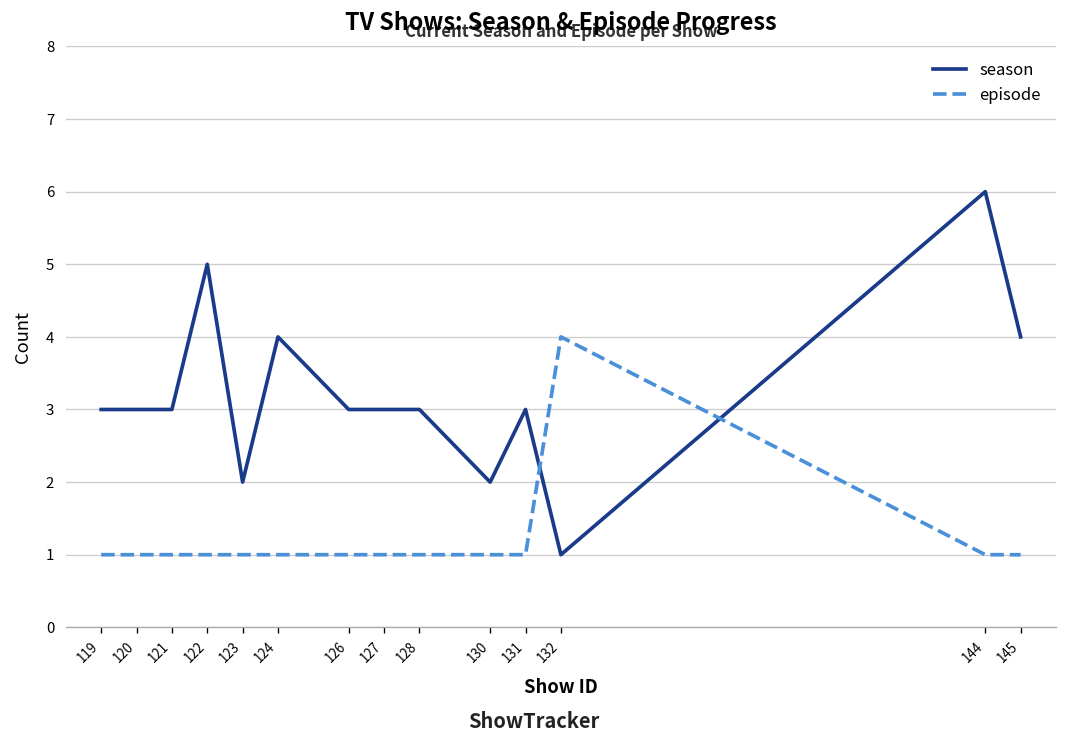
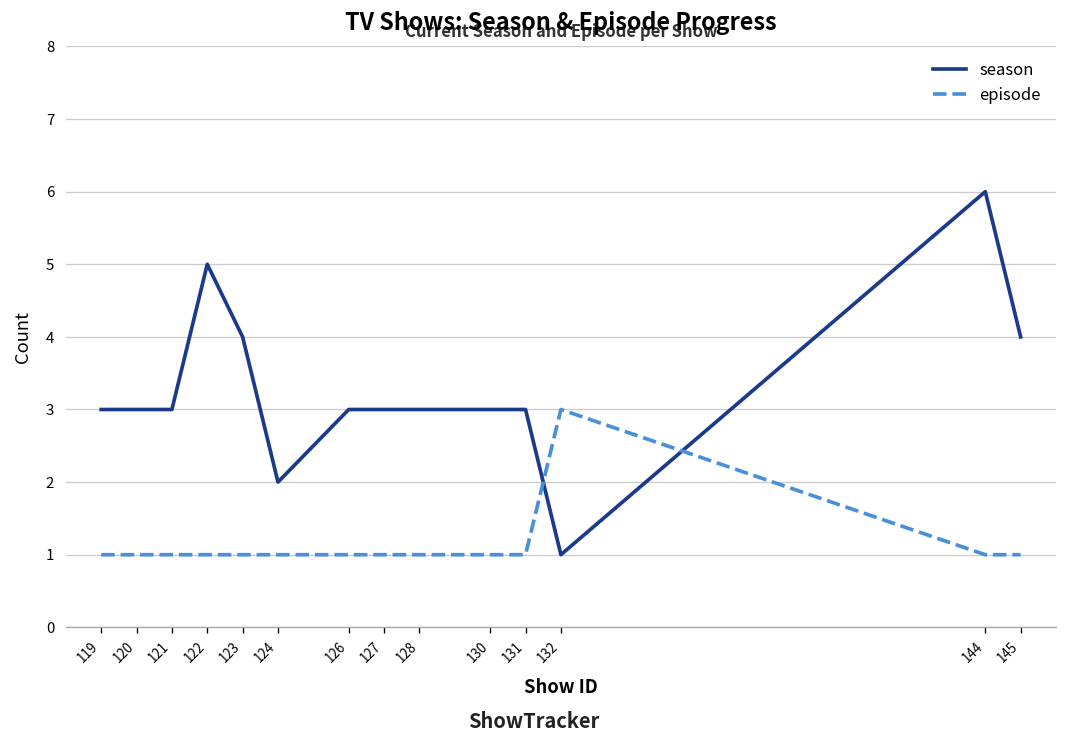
season, 123: 2 -> 4
season, 124: 4 -> 2
season, 130: 2 -> 3
episode, 132: 4 -> 3
